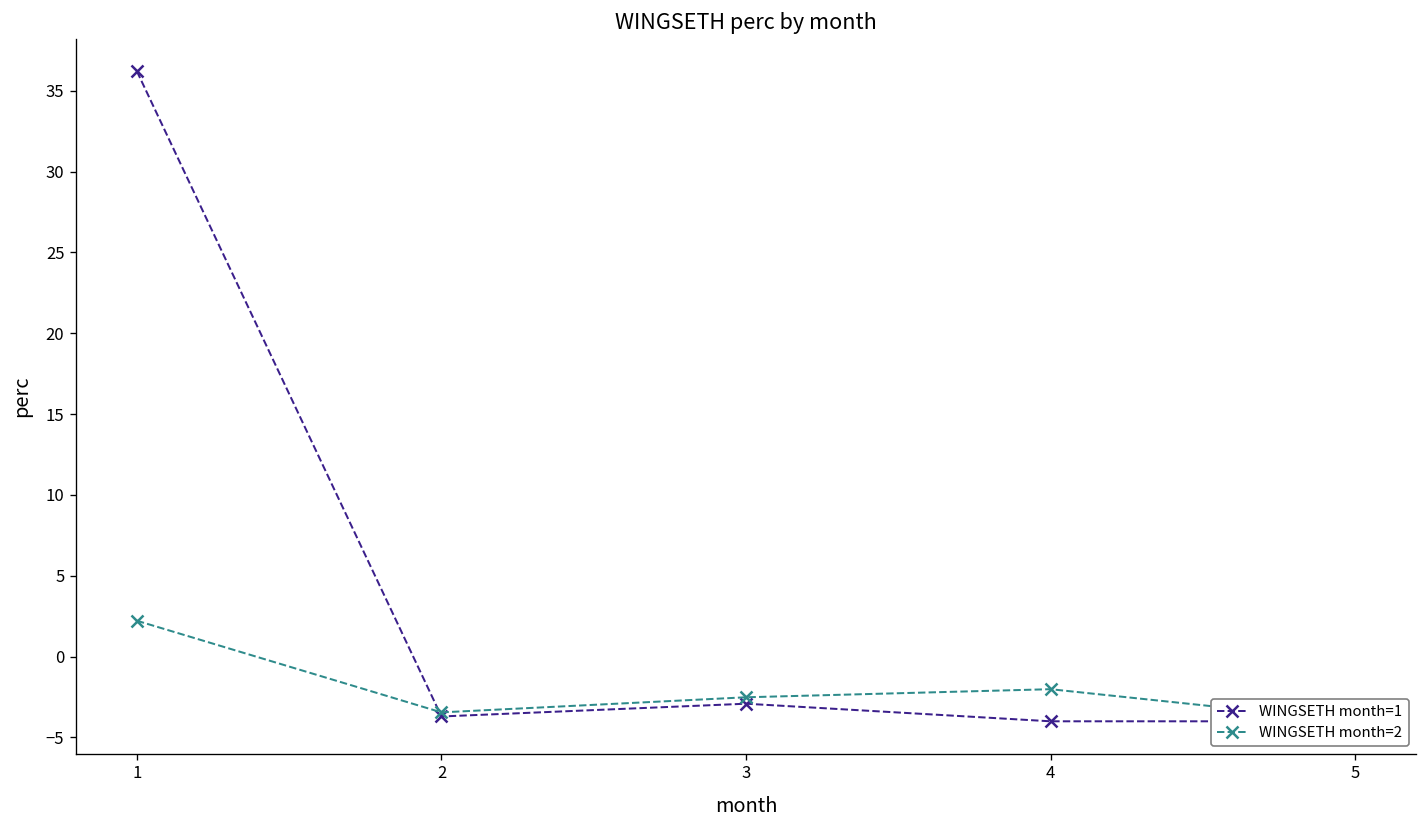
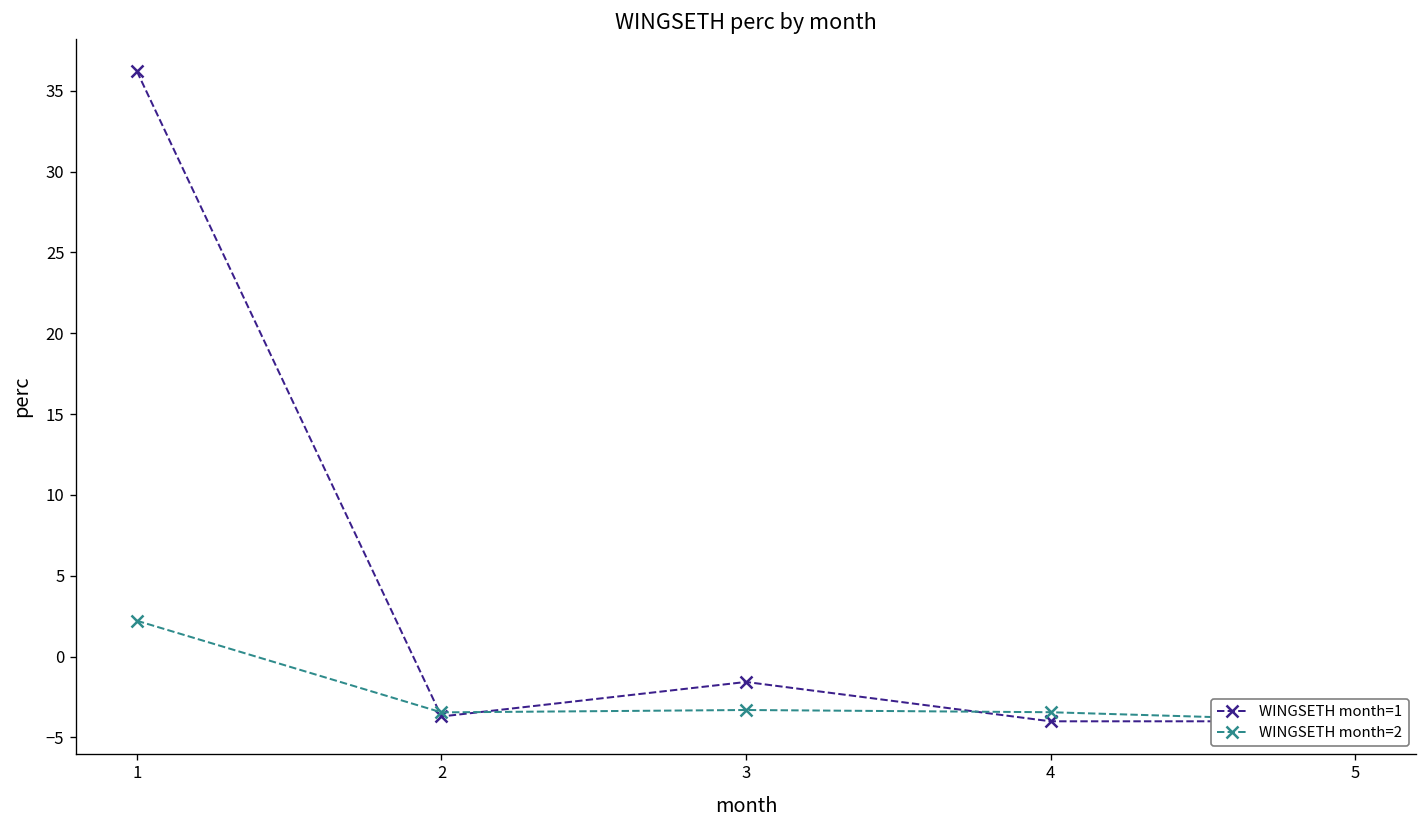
WINGSETH month=1, 3: -2.9 -> -1.6
WINGSETH month=2, 3: -2.5 -> -3.3
WINGSETH month=2, 4: -2.0 -> -3.4
